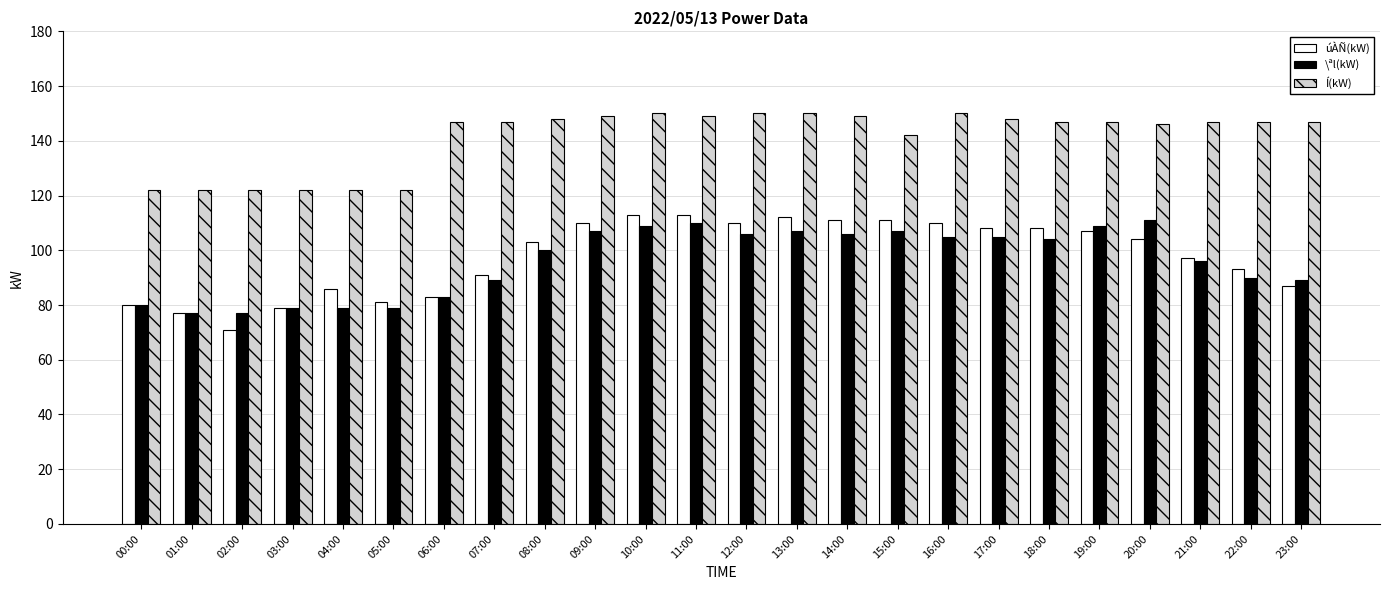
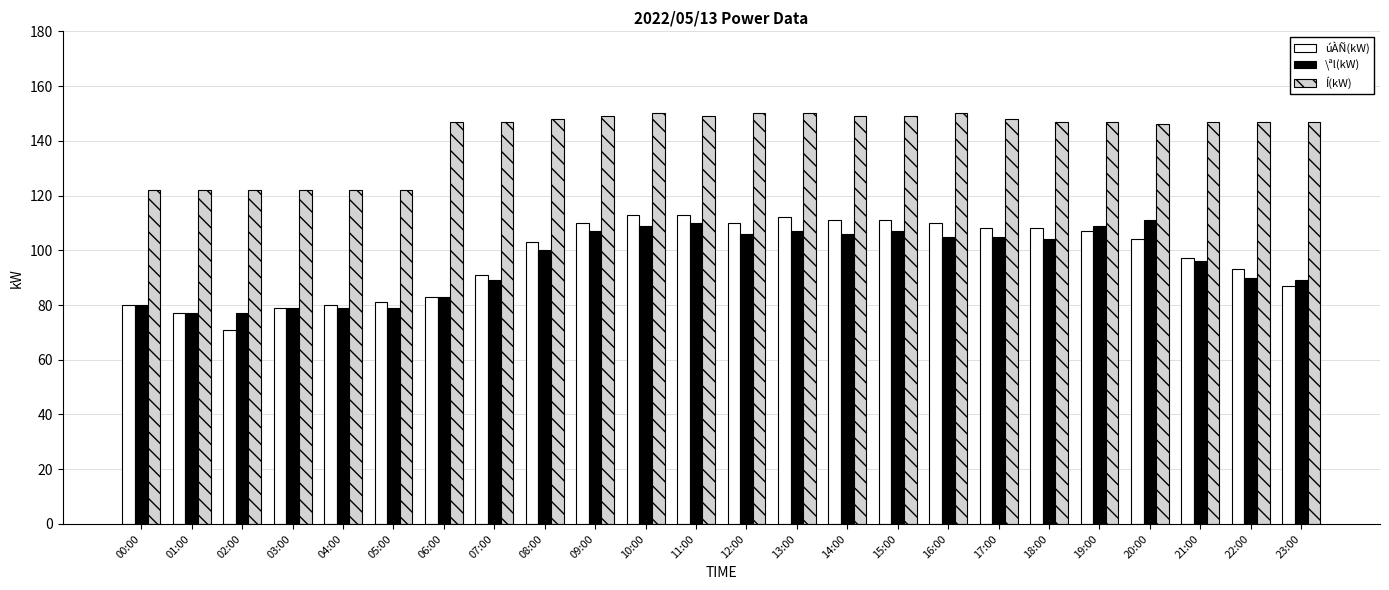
úÀÑ(kW), 04:00: 86 -> 80
Í(kW), 15:00: 142 -> 149
